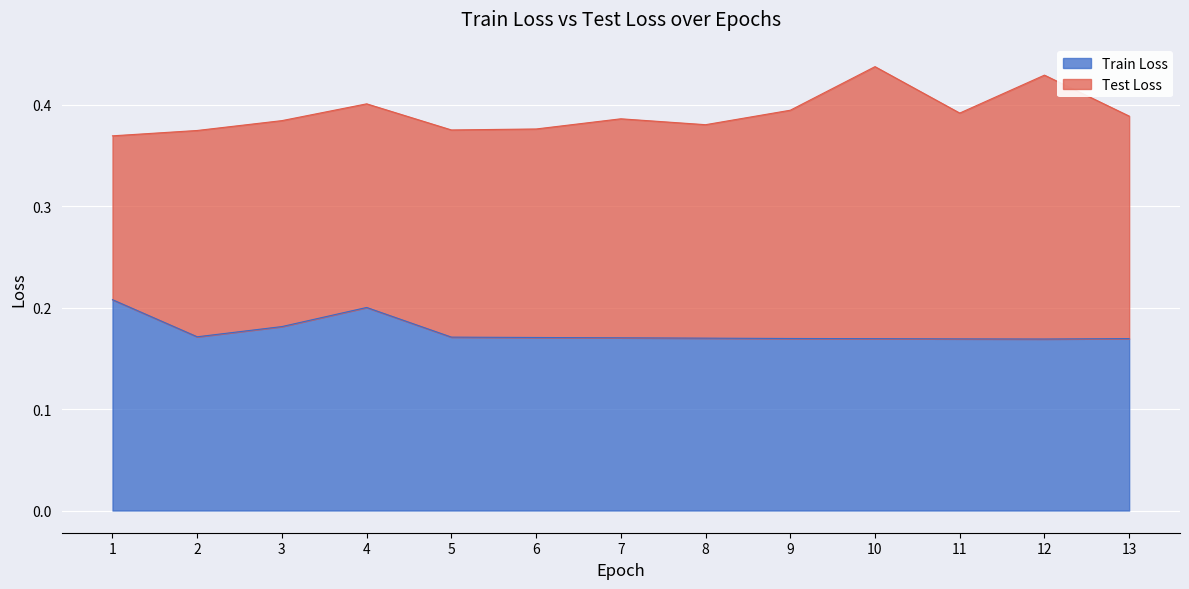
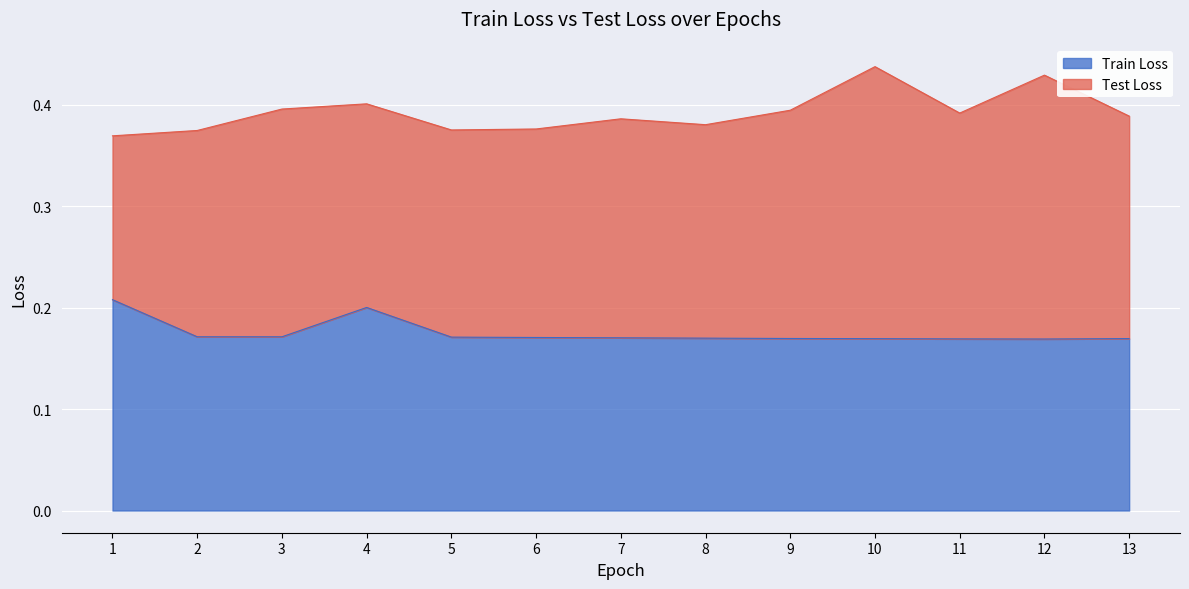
Train Loss, 3: 0.181 -> 0.171
Test Loss, 3: 0.203 -> 0.224
